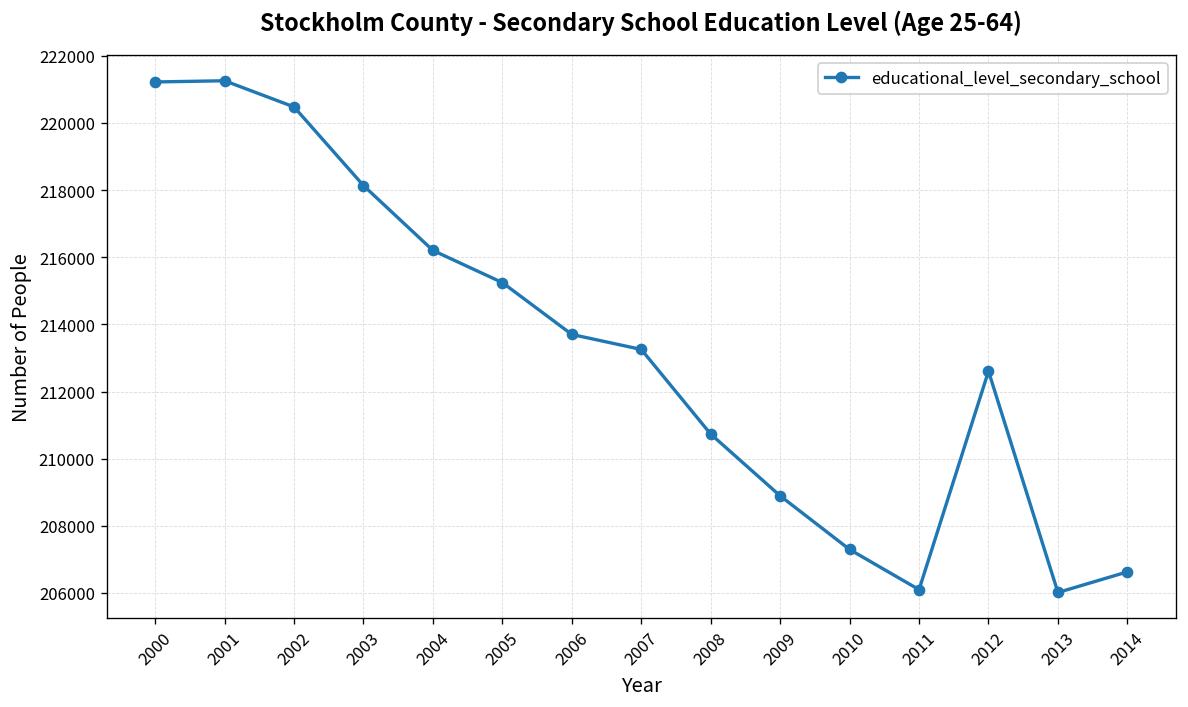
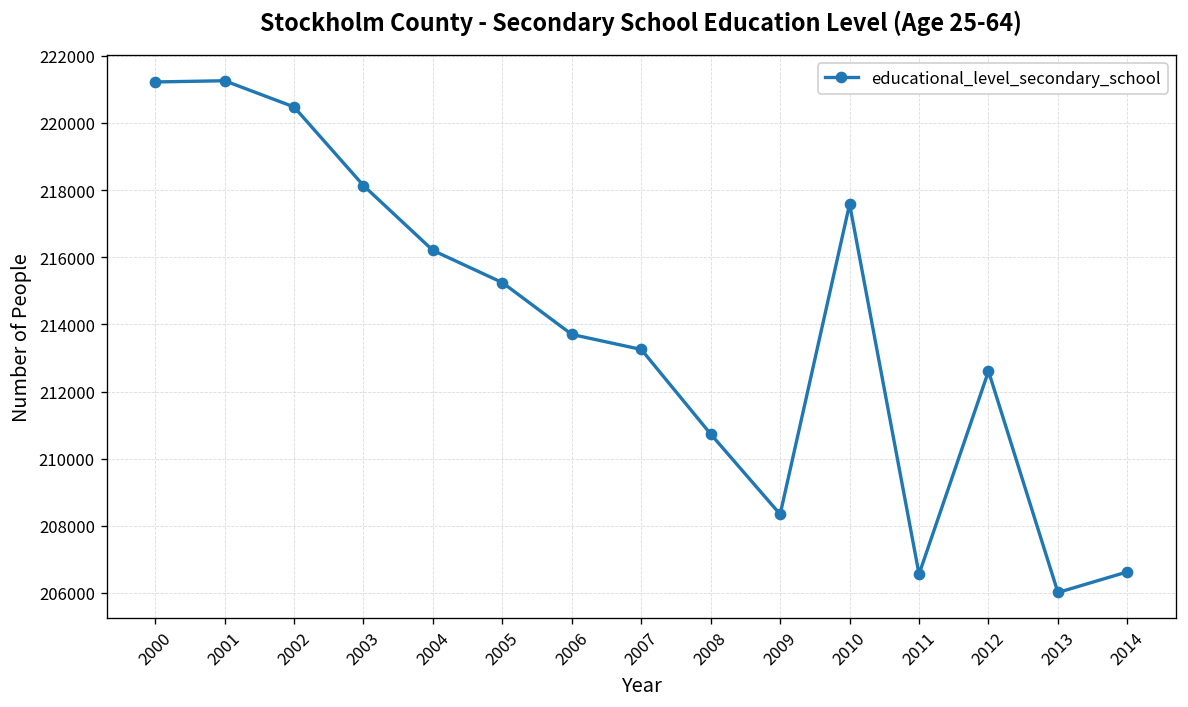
2009: 208900 -> 208300
2010: 207300 -> 217600
2011: 206100 -> 206600
